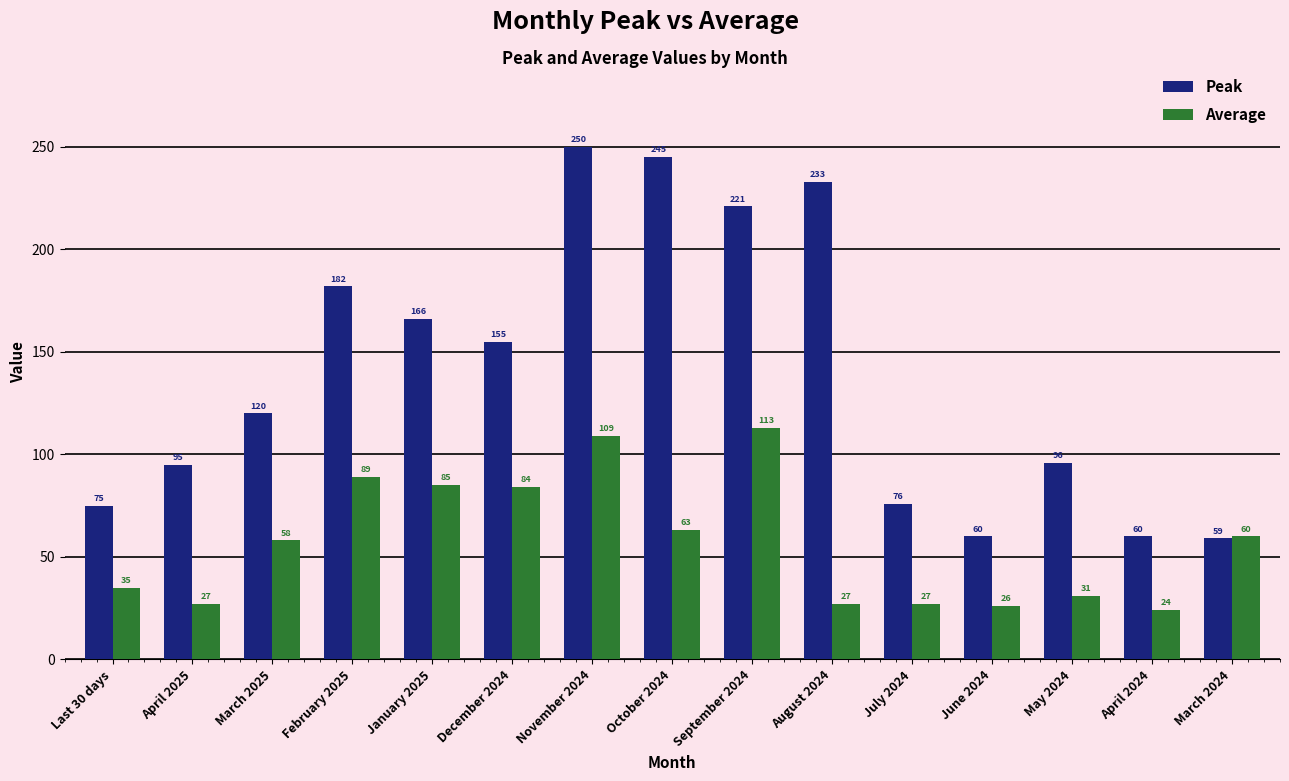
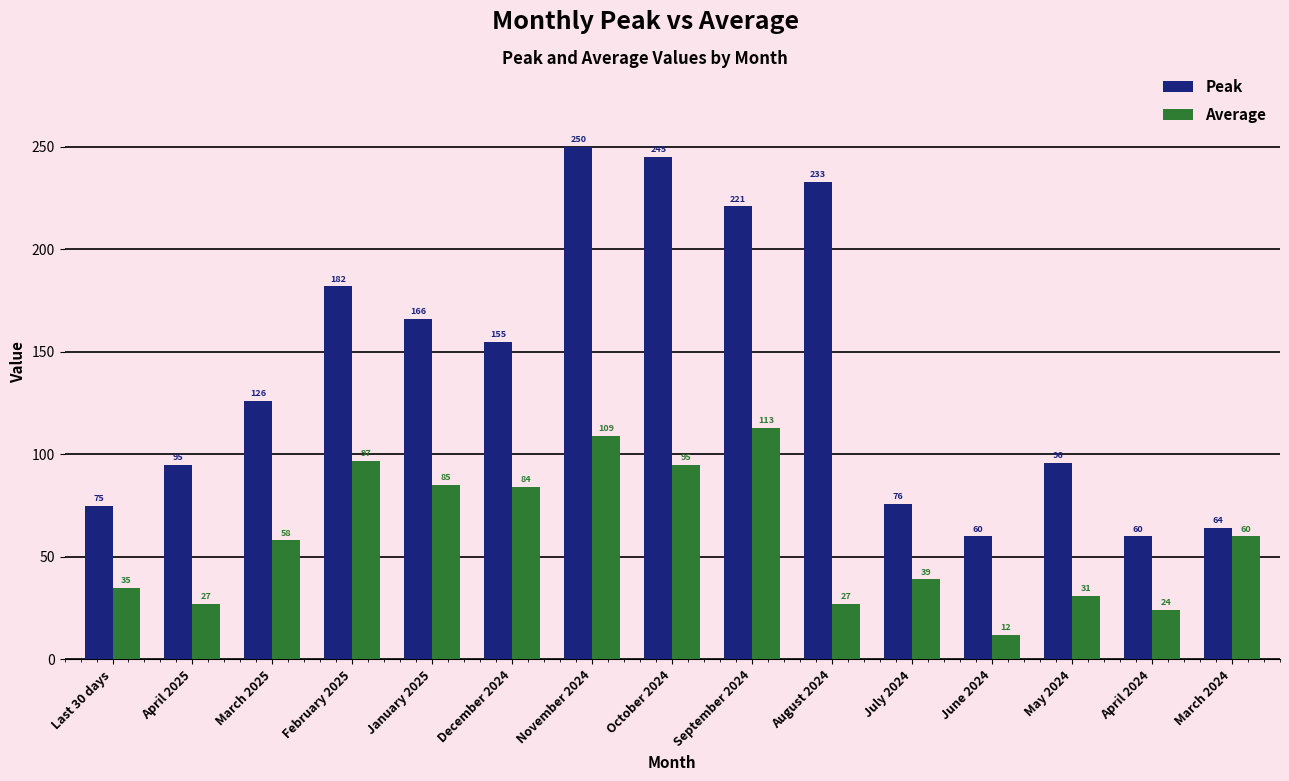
Peak, March 2025: 120 -> 126
Average, February 2025: 89 -> 97
Average, October 2024: 63 -> 95
Average, July 2024: 27 -> 39
Average, June 2024: 26 -> 12
Peak, March 2024: 59 -> 64
